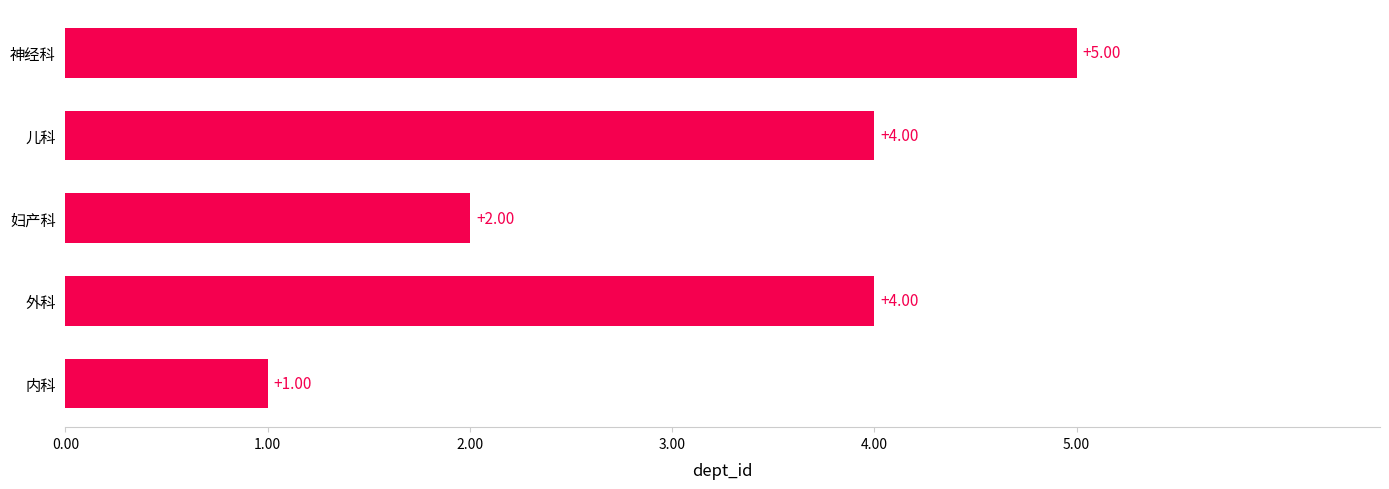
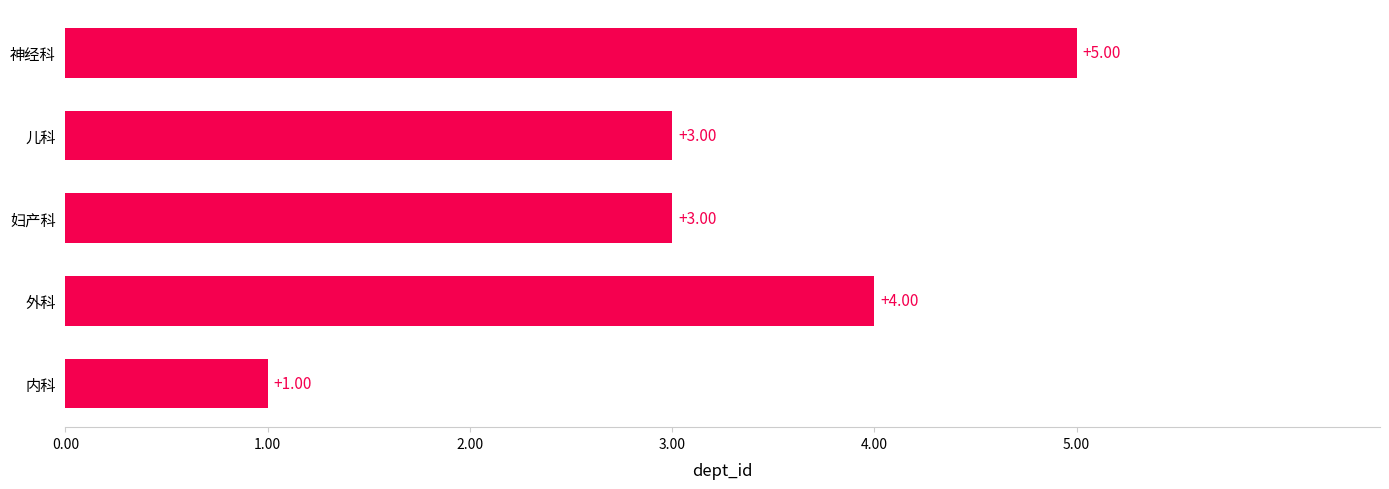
儿科: +4.00 -> +3.00
妇产科: +2.00 -> +3.00
